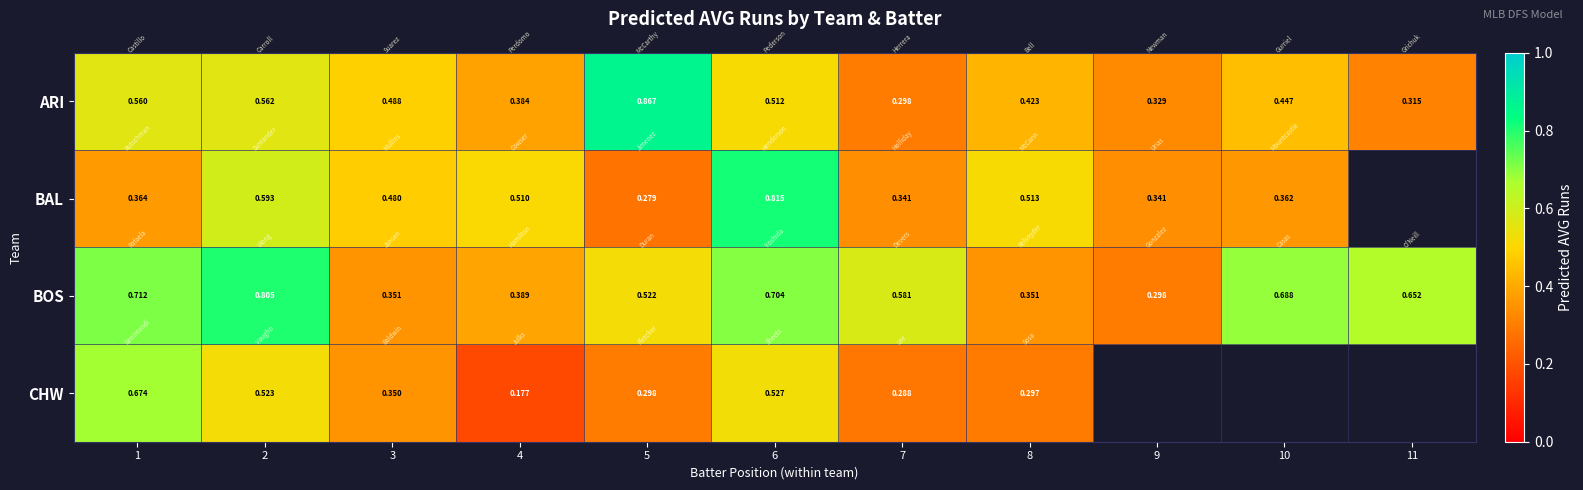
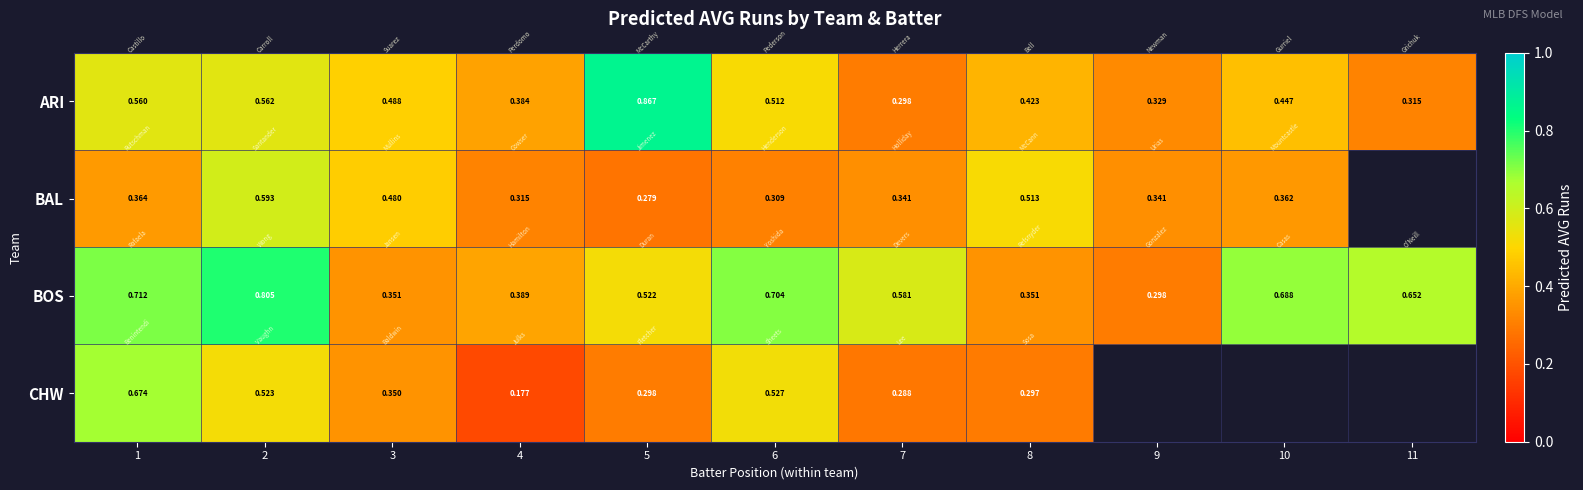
BAL, 4: 0.510 -> 0.315
BAL, 6: 0.815 -> 0.309
